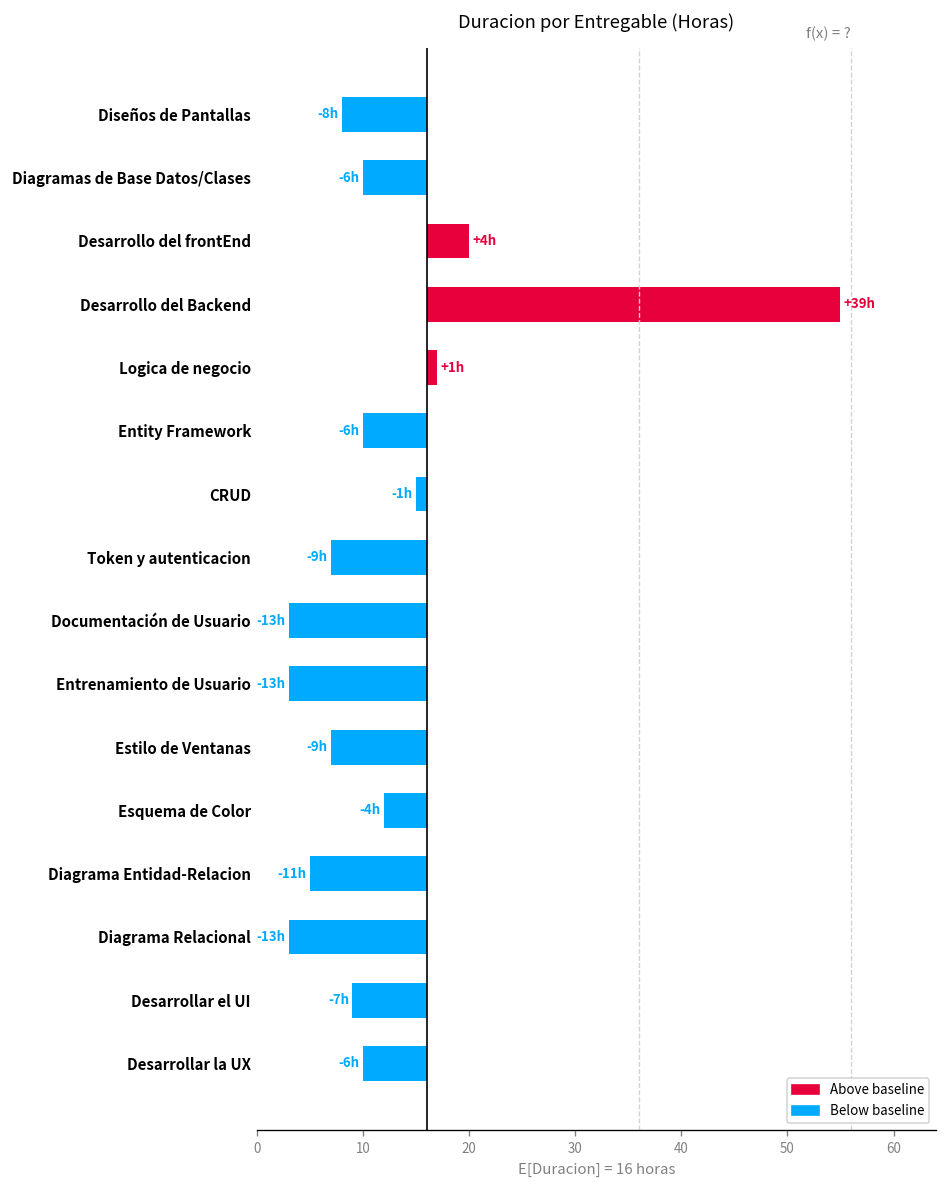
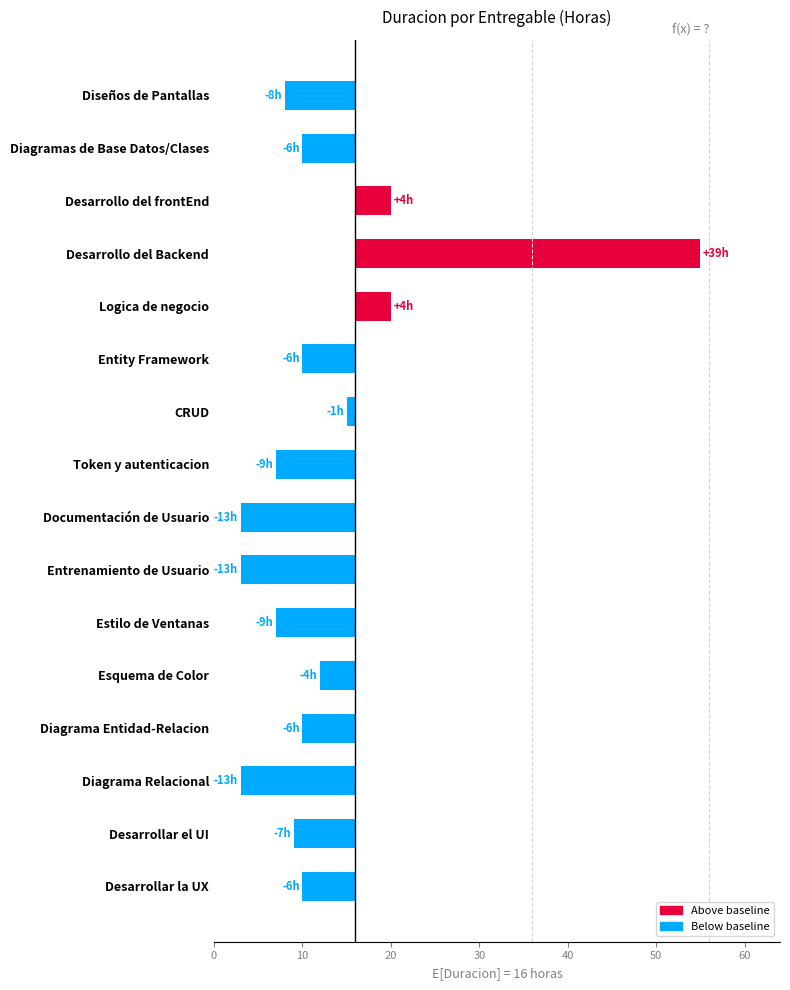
Logica de negocio: +1h -> +4h
Diagrama Entidad-Relacion: -11h -> -6h
